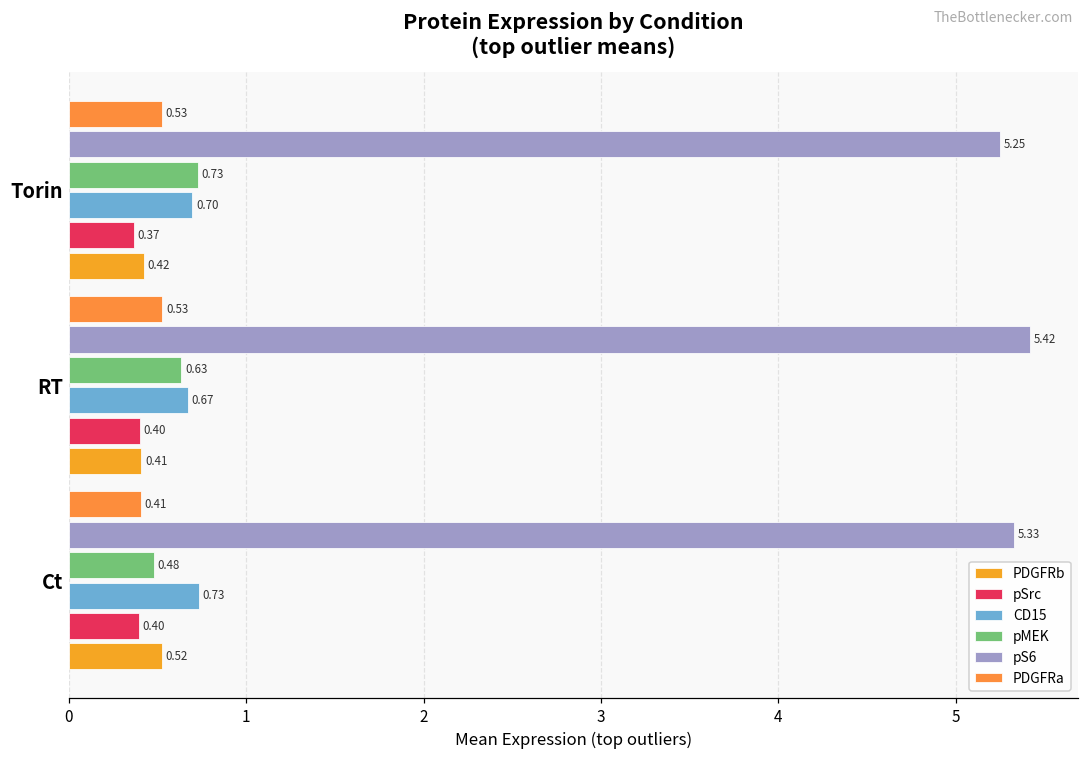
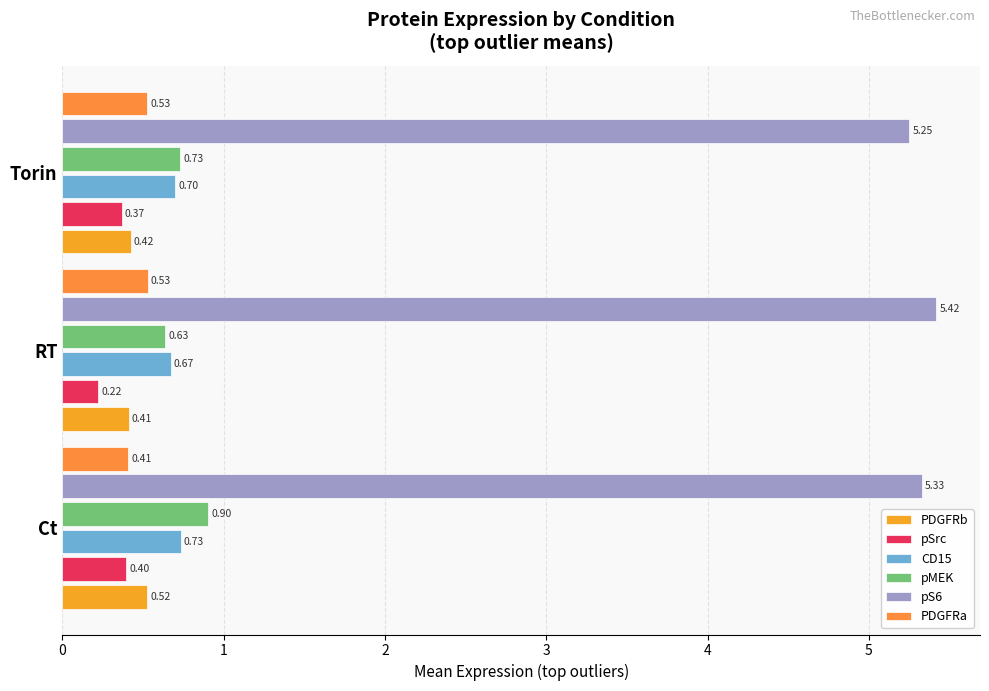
pSrc, RT: 0.40 -> 0.22
pMEK, Ct: 0.48 -> 0.90
